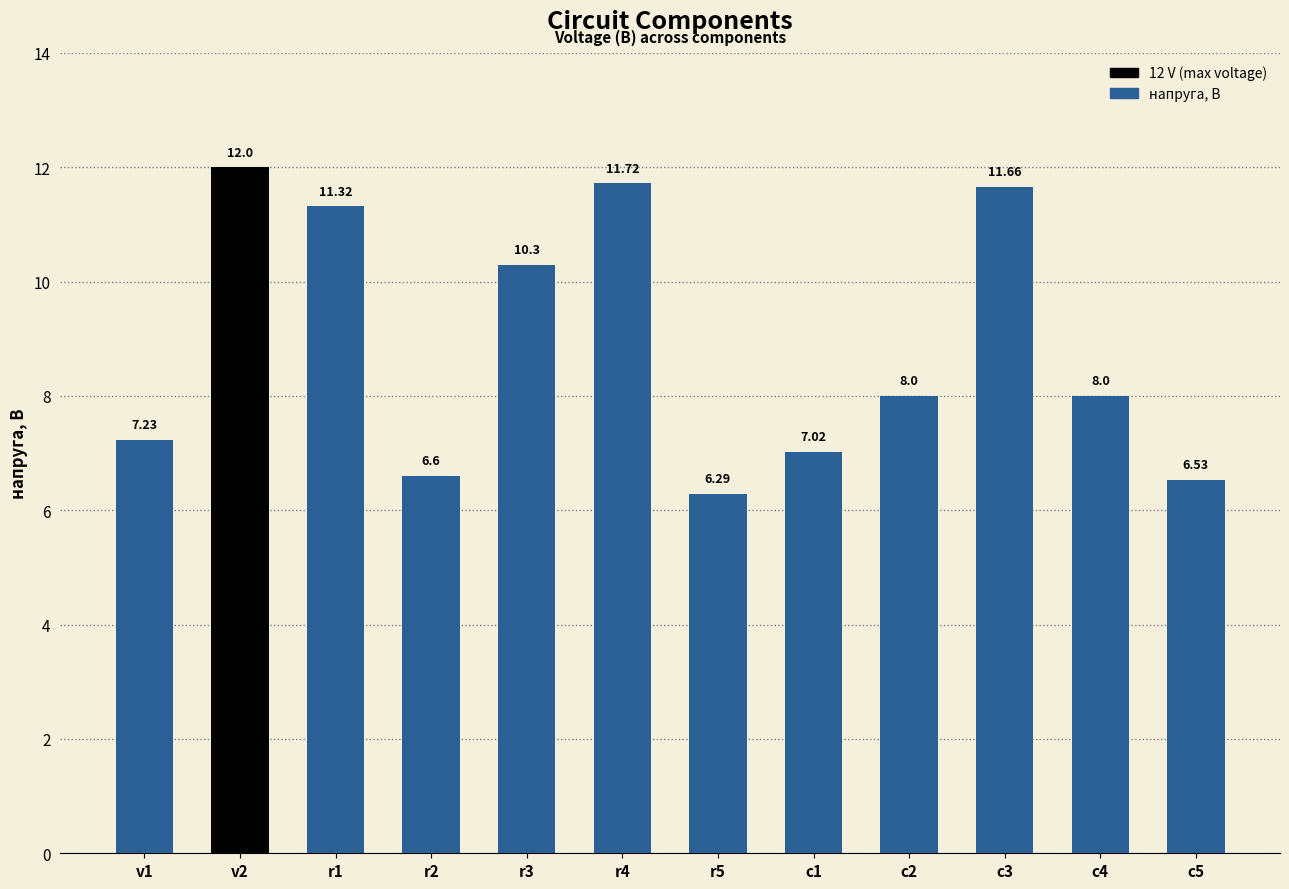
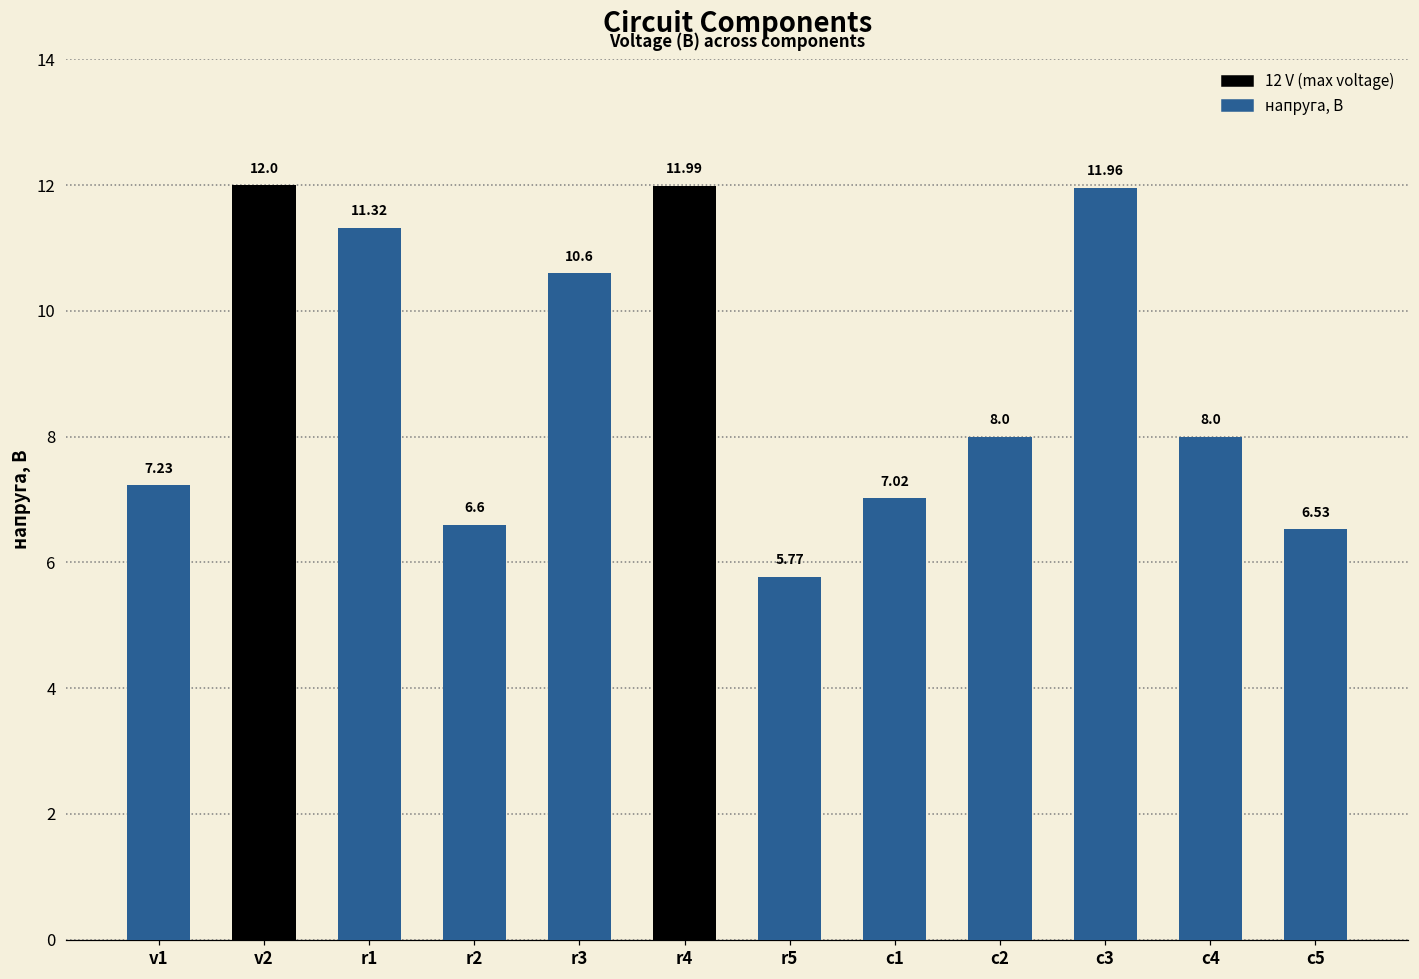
r3: 10.3 -> 10.6
r4: 11.72 -> 11.99
r5: 6.29 -> 5.77
c3: 11.66 -> 11.96
